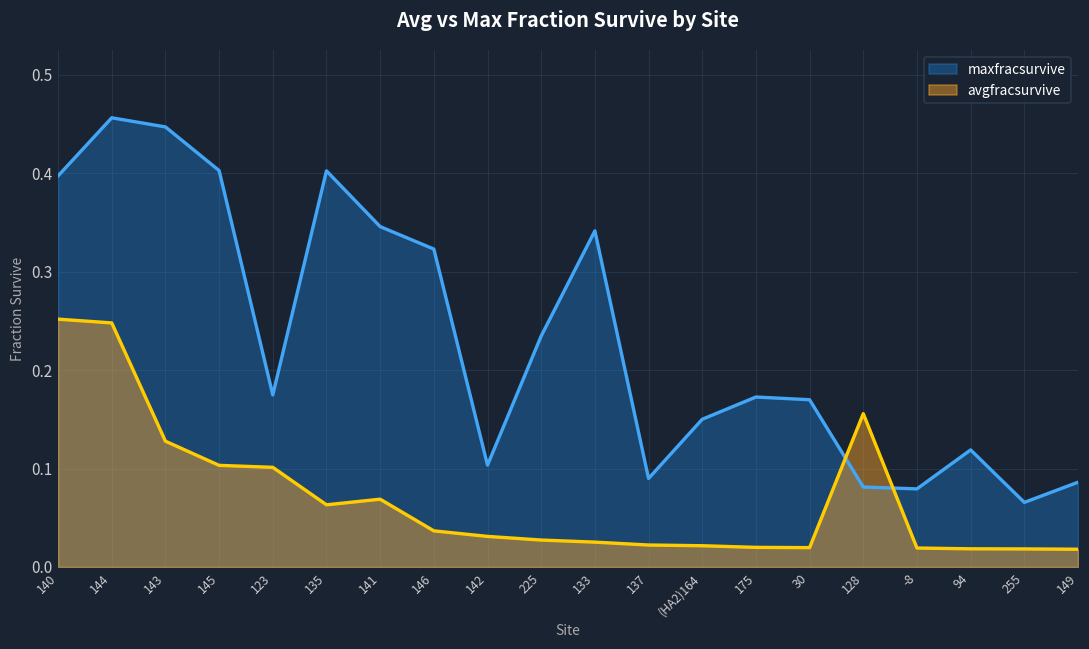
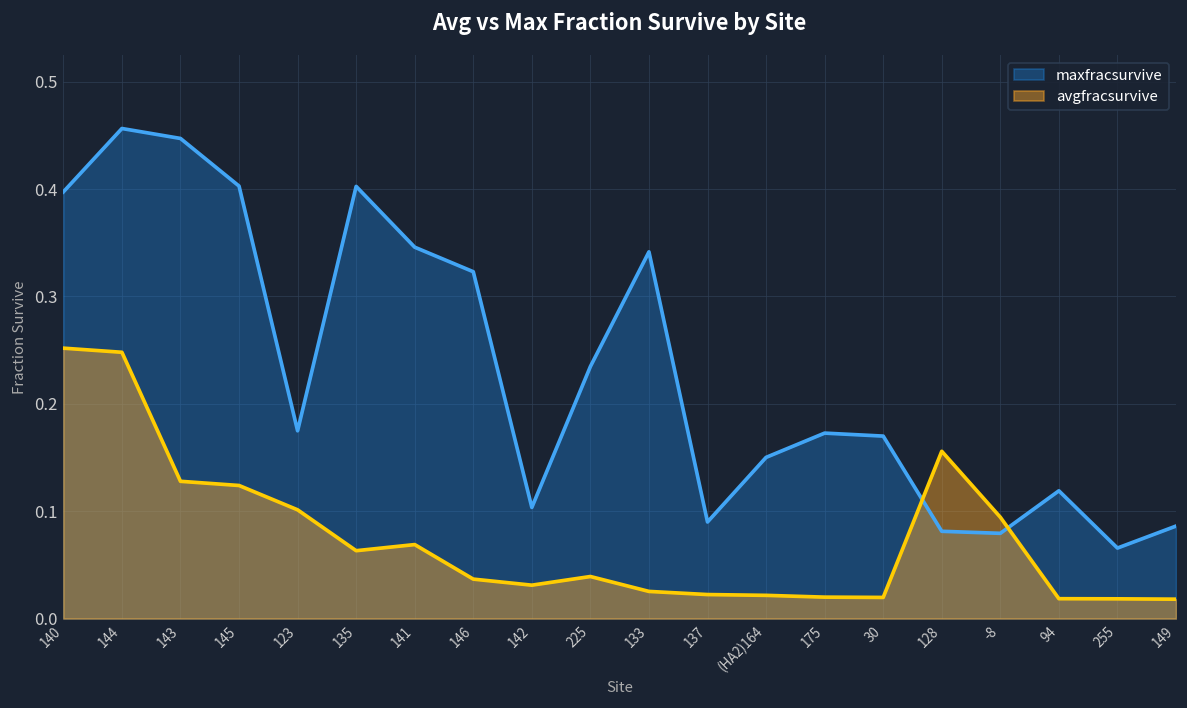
avgfracsurvive, 145: 0.10 -> 0.12
avgfracsurvive, 225: 0.03 -> 0.04
avgfracsurvive, -8: 0.02 -> 0.09
